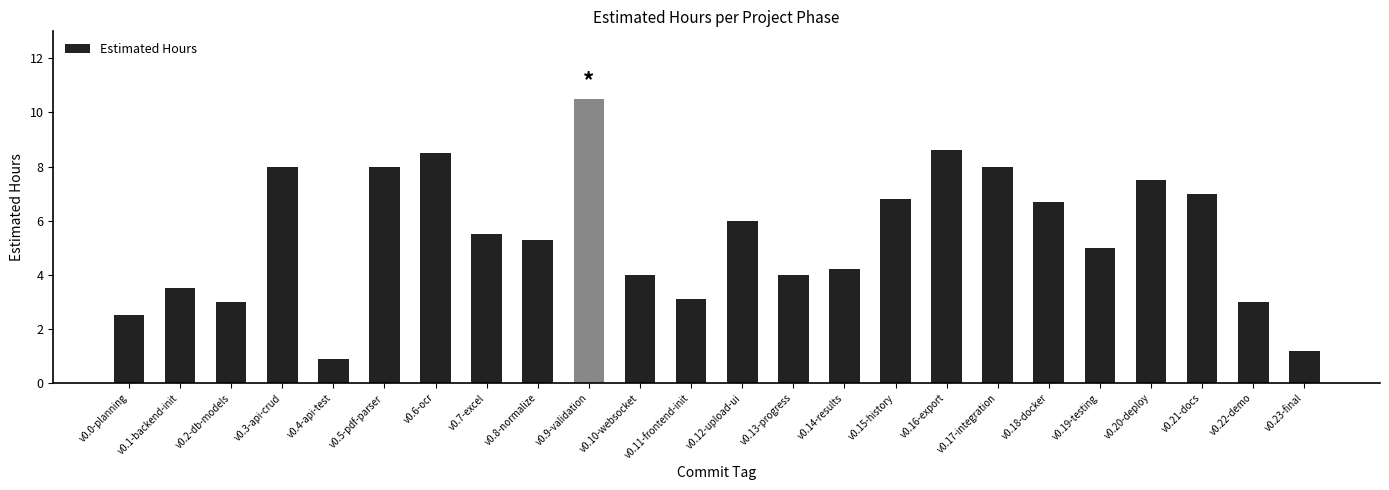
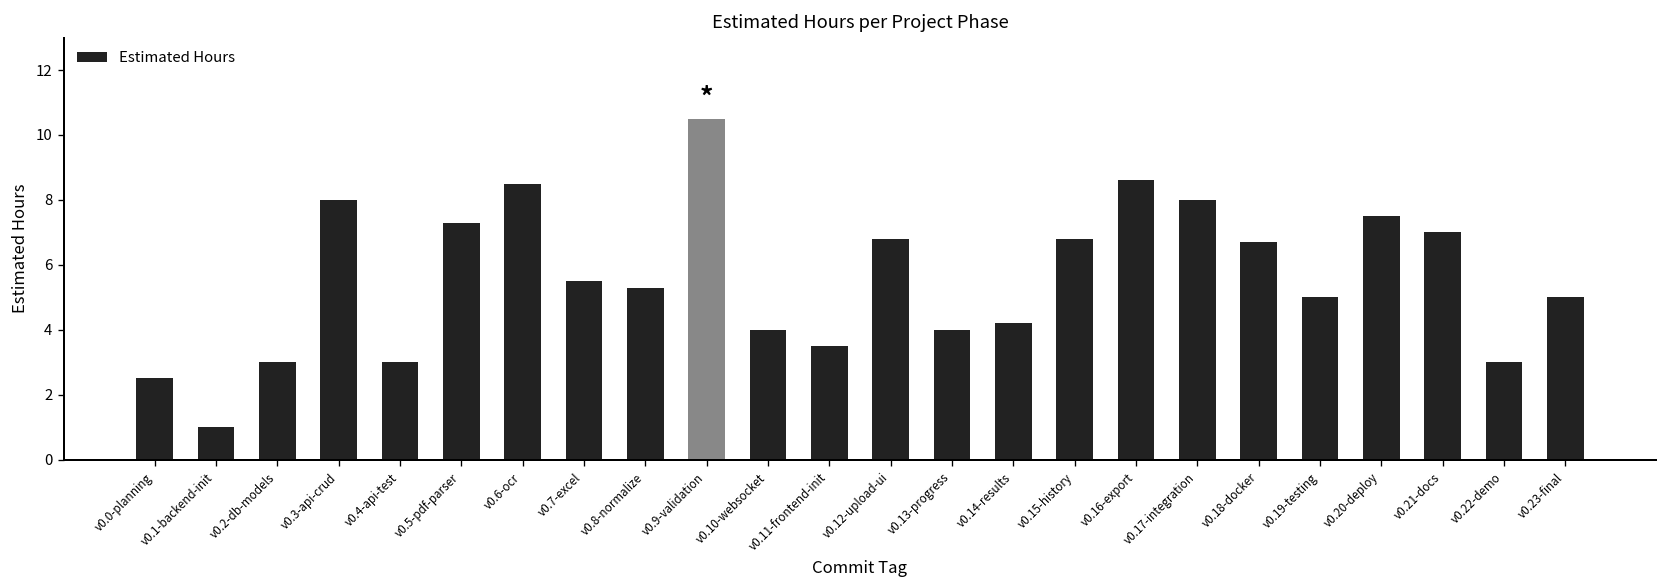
v0.1-backend-init: 3.5 -> 1.0
v0.4-api-test: 0.9 -> 3.0
v0.5-pdf-parser: 8.0 -> 7.3
v0.11-frontend-init: 3.1 -> 3.5
v0.12-upload-ui: 6.0 -> 6.8
v0.23-final: 1.2 -> 5.0
